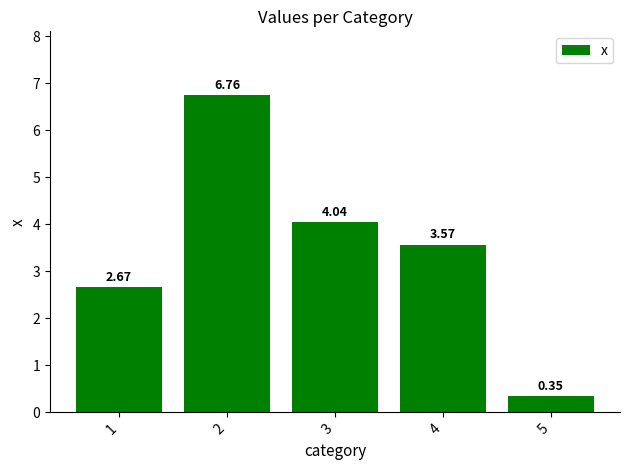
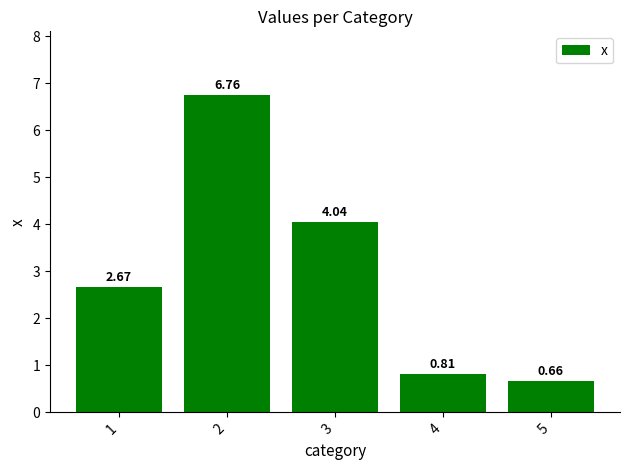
4: 3.57 -> 0.81
5: 0.35 -> 0.66
